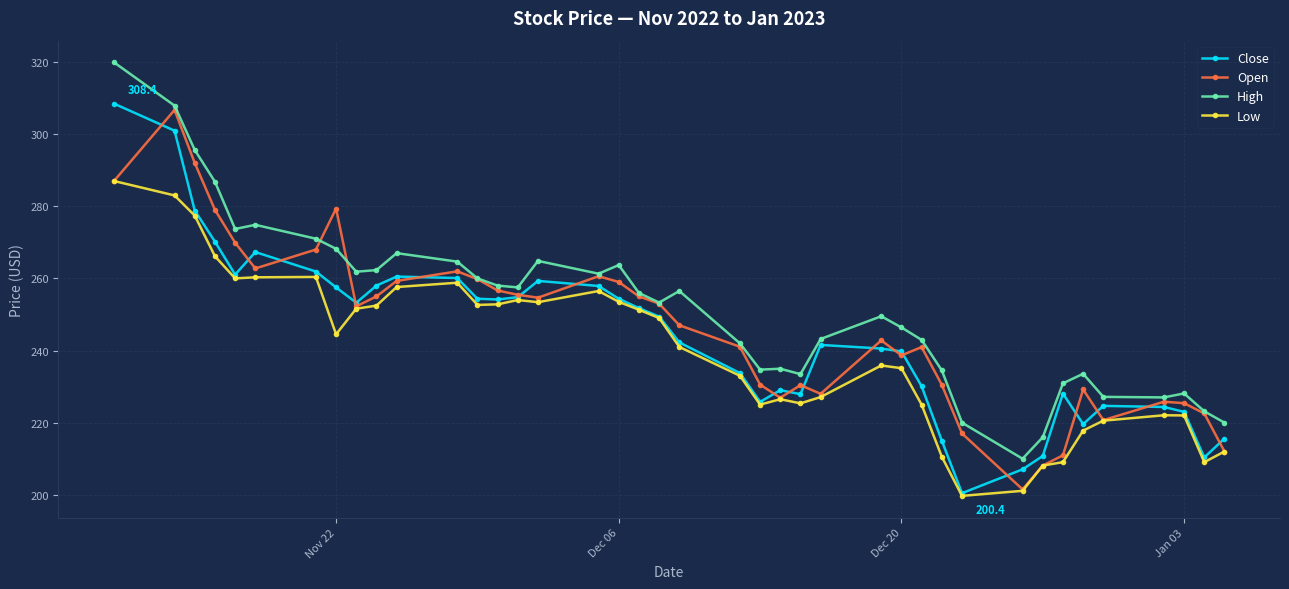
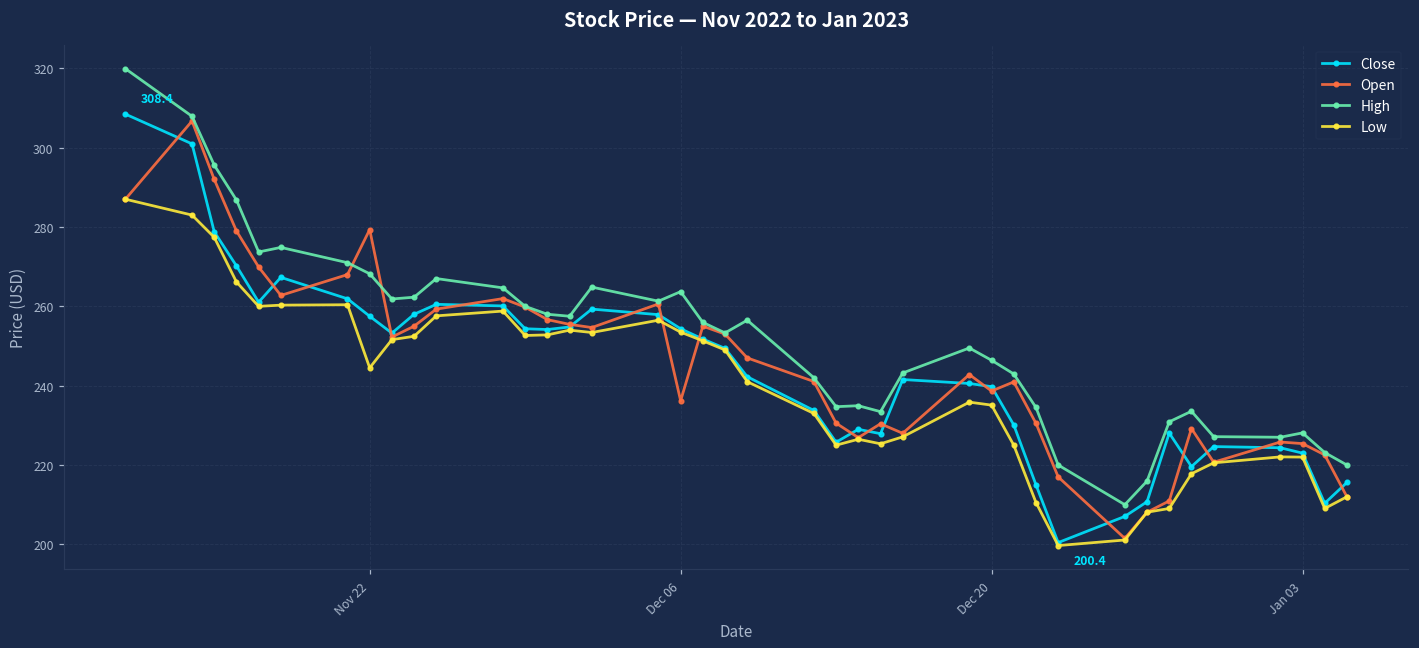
Open, Dec 06: 259 -> 236
